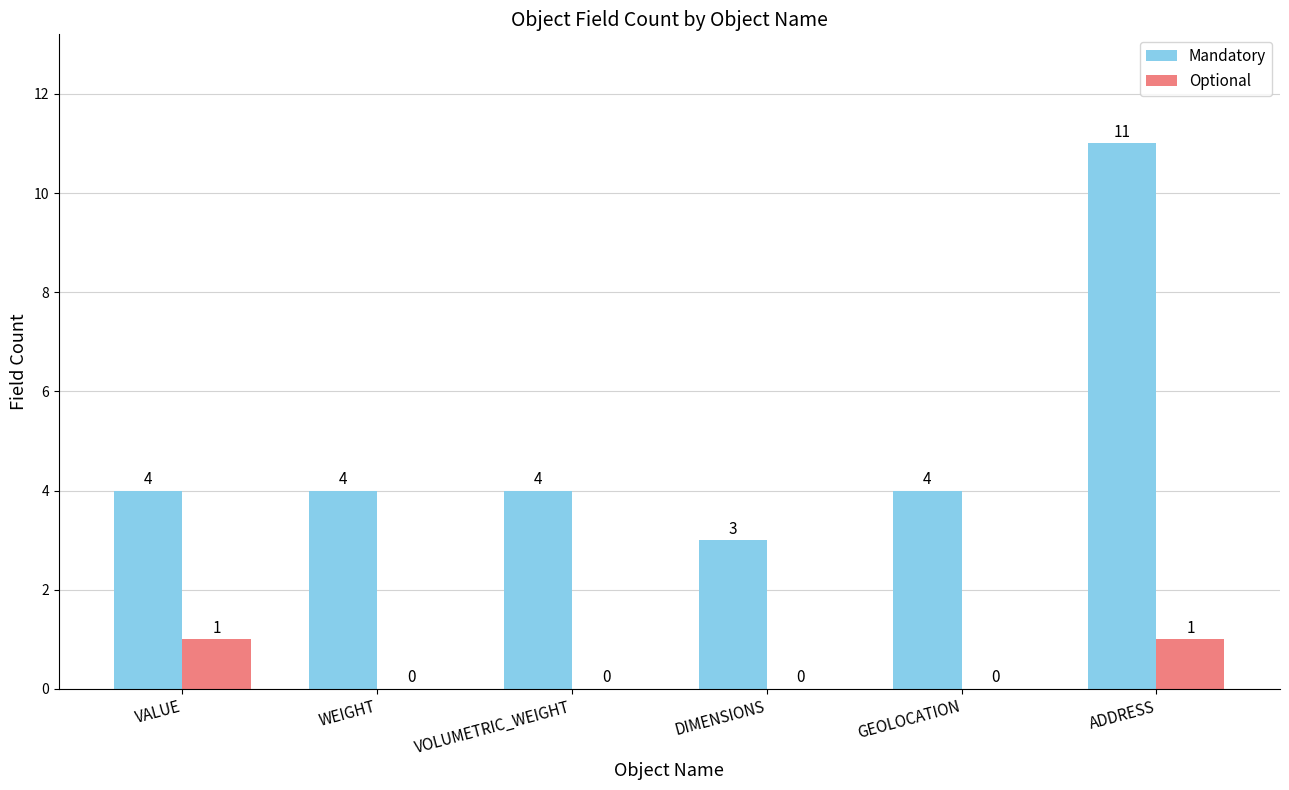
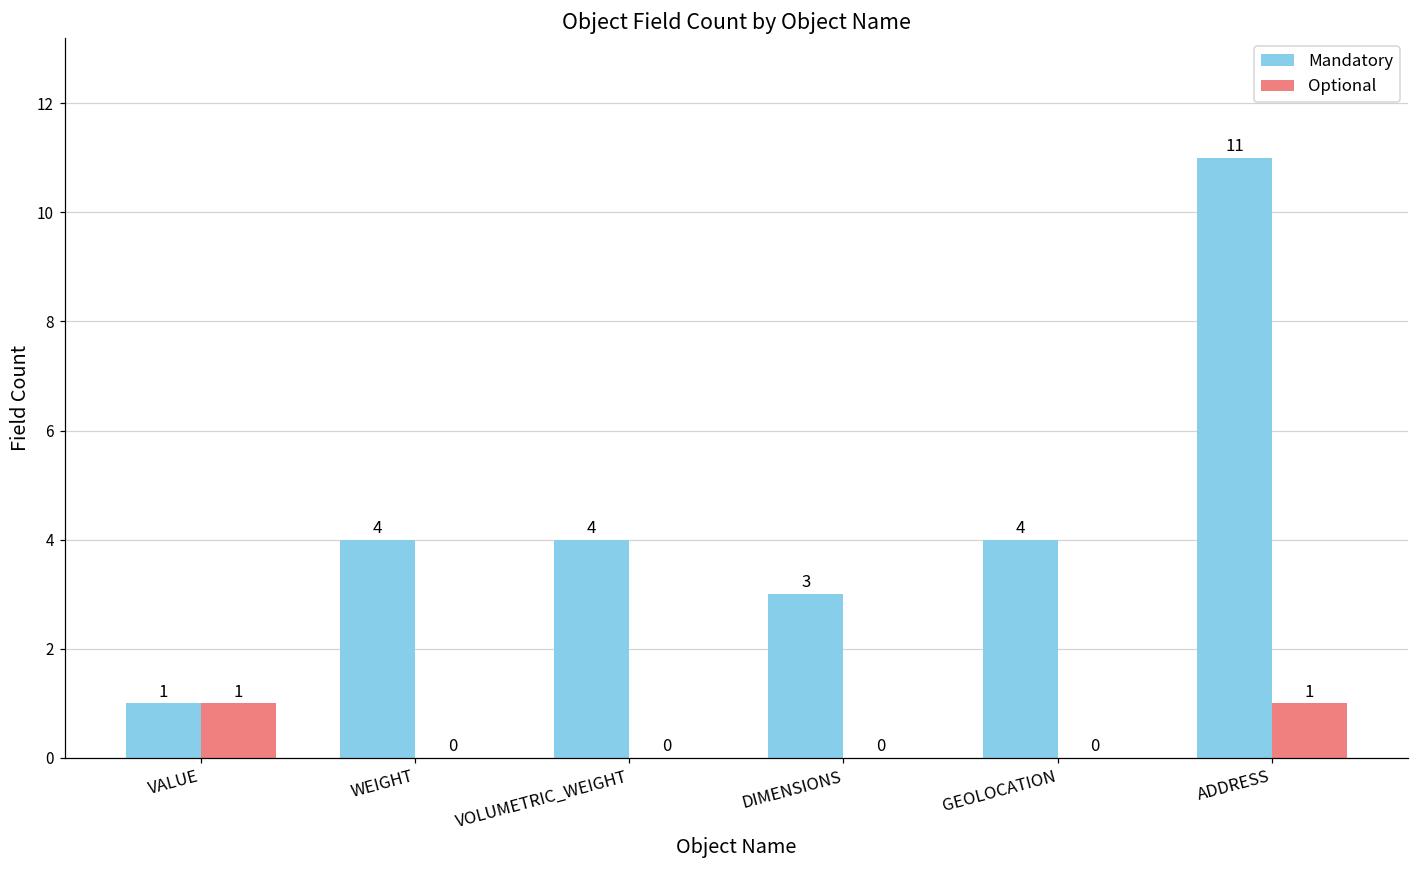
Mandatory, VALUE: 4 -> 1
